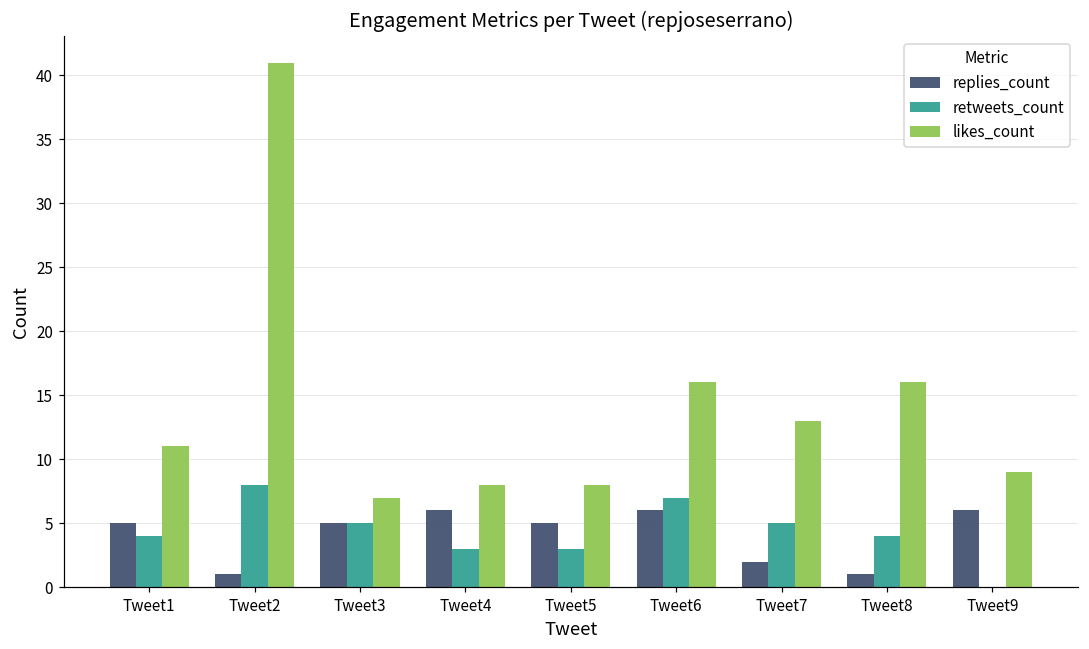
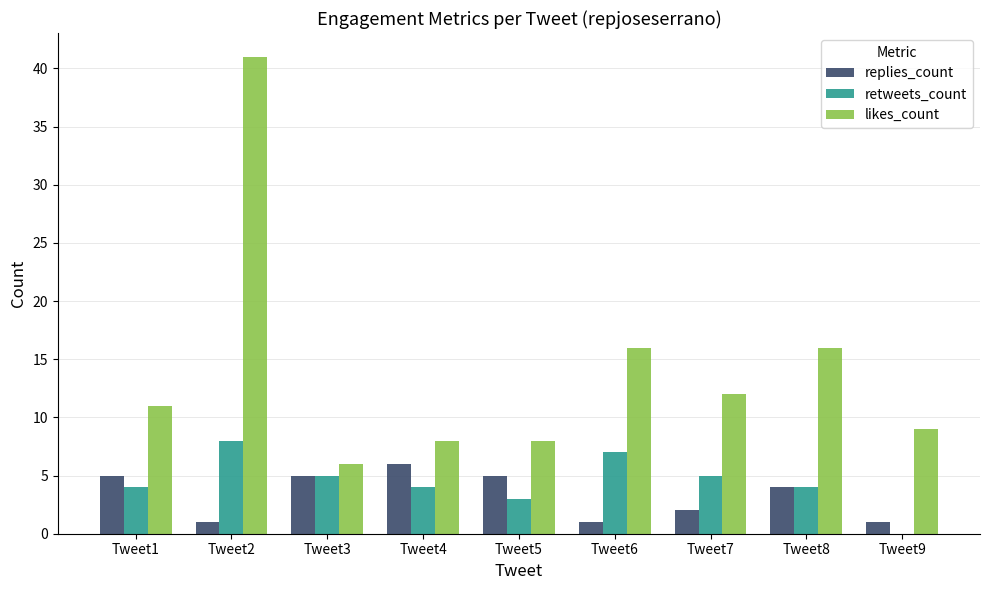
likes_count, Tweet3: 7 -> 6
retweets_count, Tweet4: 3 -> 4
replies_count, Tweet6: 6 -> 1
likes_count, Tweet7: 13 -> 12
replies_count, Tweet8: 1 -> 4
replies_count, Tweet9: 6 -> 1
